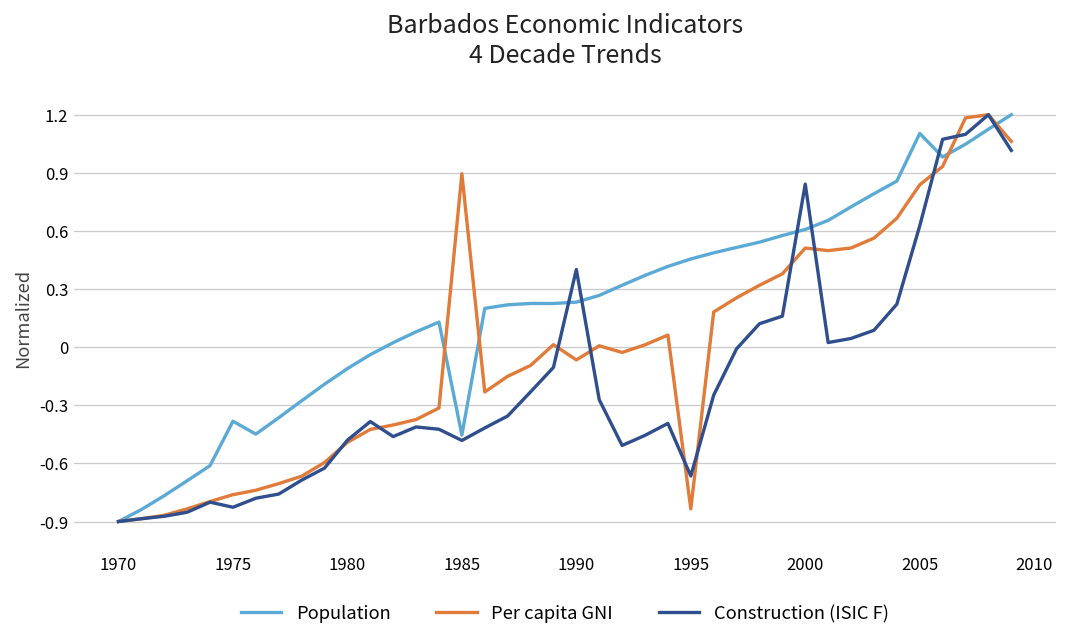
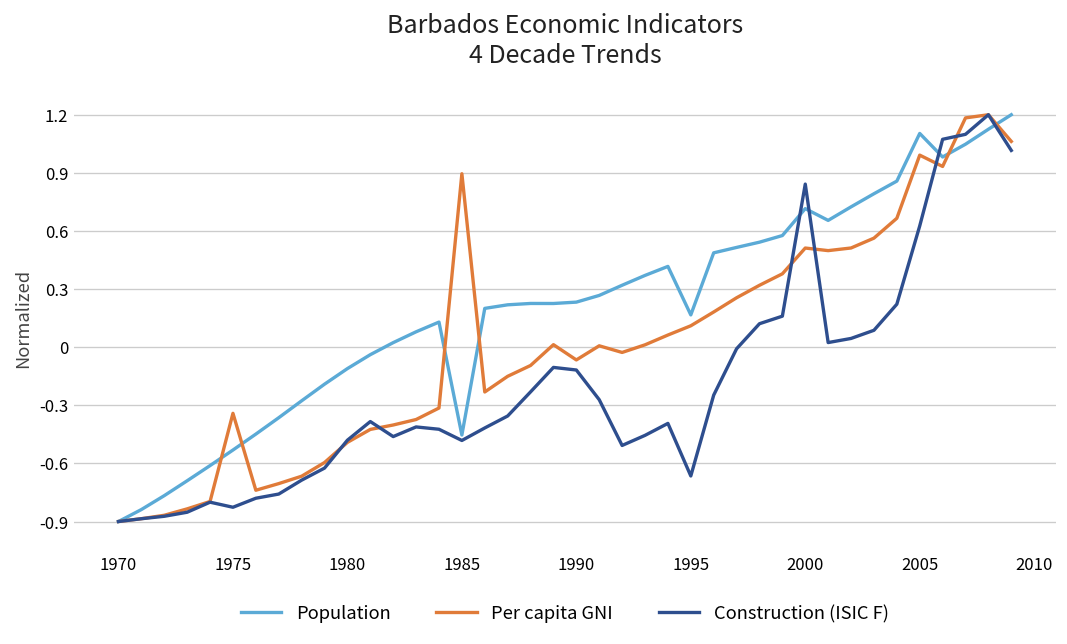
Population, 1975: -0.38 -> -0.53
Per capita GNI, 1975: -0.76 -> -0.34
Construction (ISIC F), 1990: 0.40 -> -0.12
Population, 1995: 0.46 -> 0.17
Per capita GNI, 1995: -0.83 -> 0.11
Population, 2000: 0.61 -> 0.72
Per capita GNI, 2005: 0.84 -> 0.99
